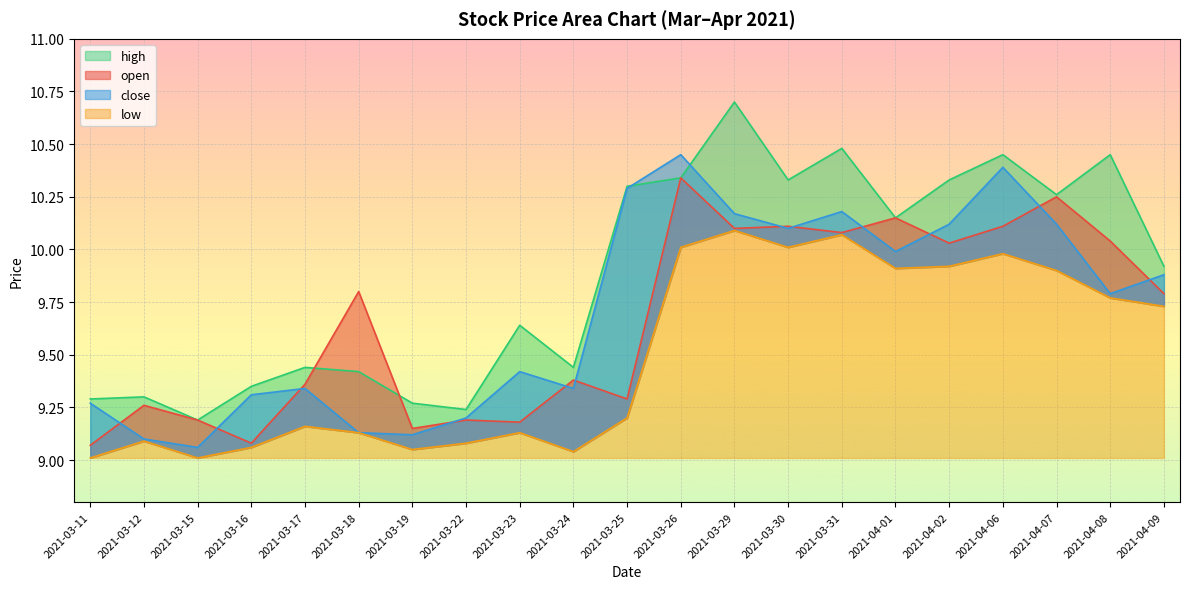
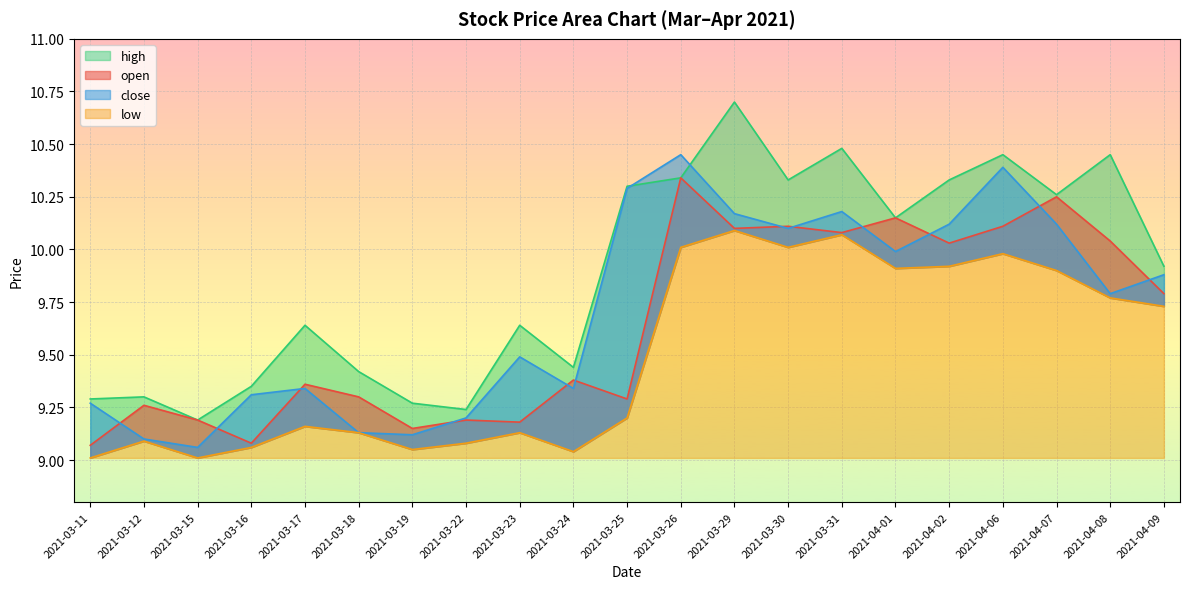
high, 2021-03-17: 9.44 -> 9.64
open, 2021-03-18: 9.8 -> 9.3
close, 2021-03-23: 9.42 -> 9.49
